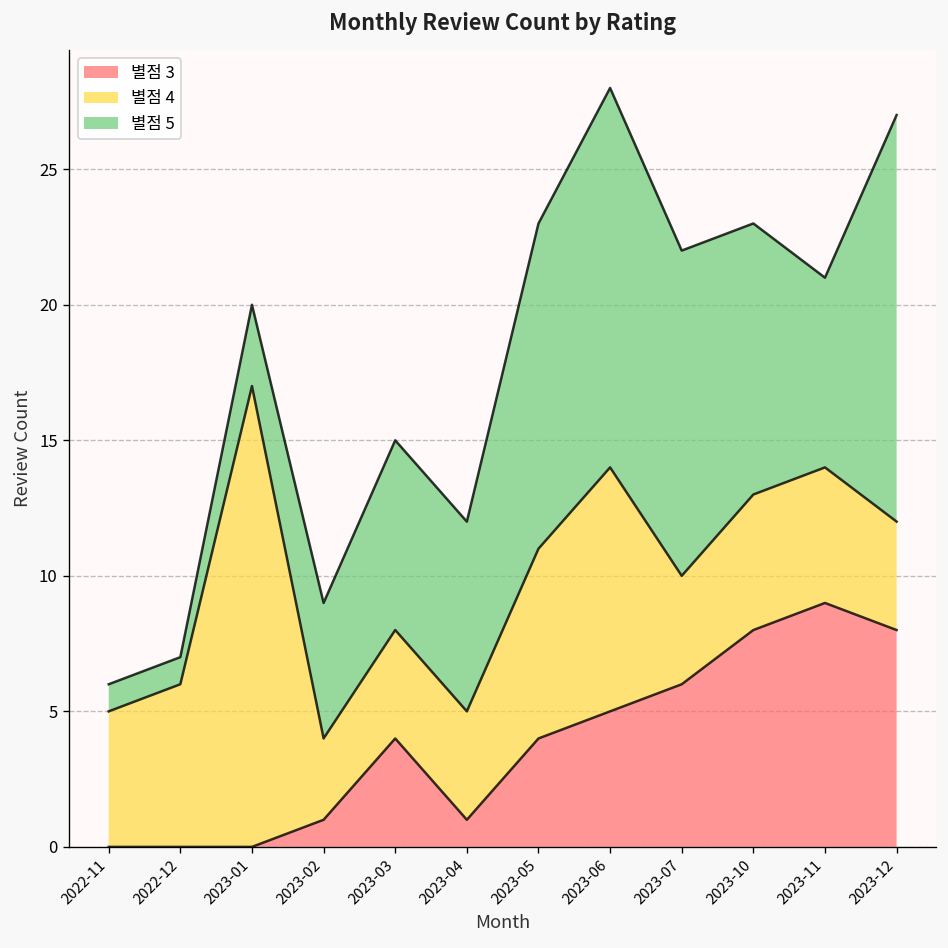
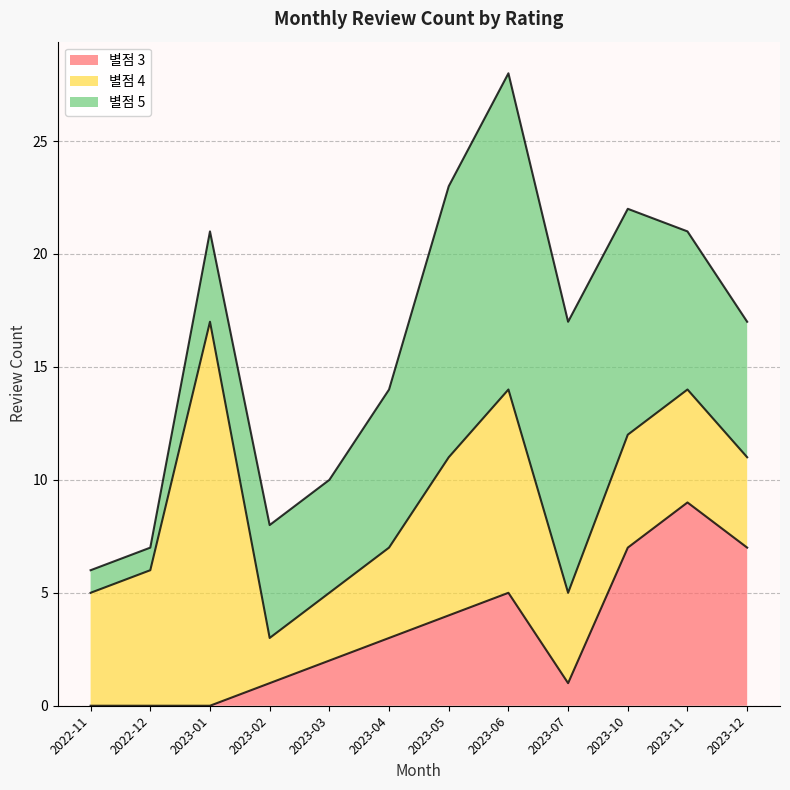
별점 5, 2023-01: 3 -> 4
별점 4, 2023-02: 3 -> 2
별점 3, 2023-03: 4 -> 2
별점 4, 2023-03: 4 -> 3
별점 5, 2023-03: 7 -> 5
별점 3, 2023-04: 1 -> 3
별점 3, 2023-07: 6 -> 1
별점 3, 2023-10: 8 -> 7
별점 3, 2023-12: 8 -> 7
별점 5, 2023-12: 15 -> 6
